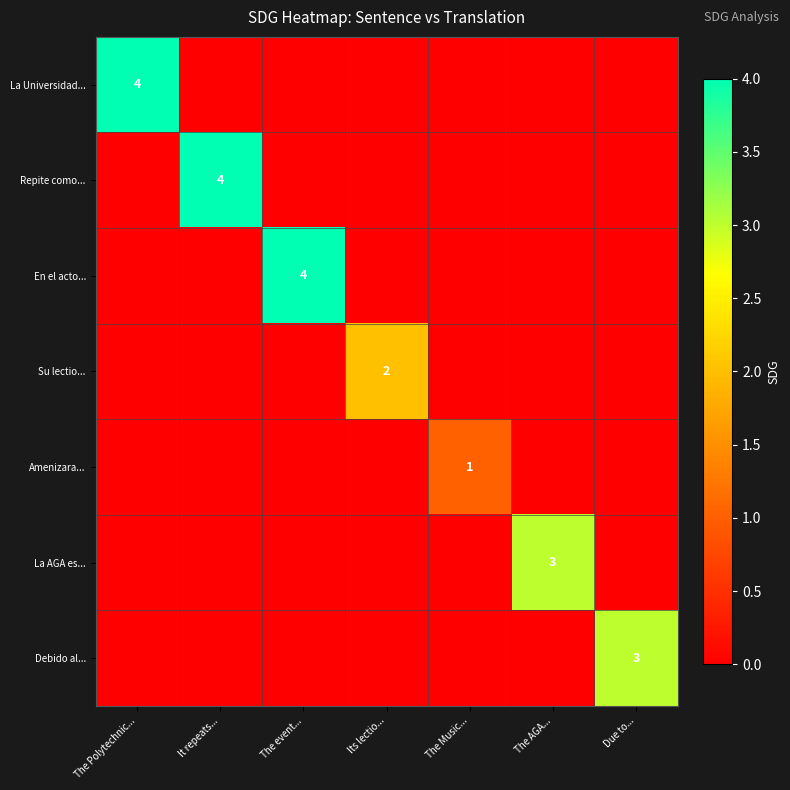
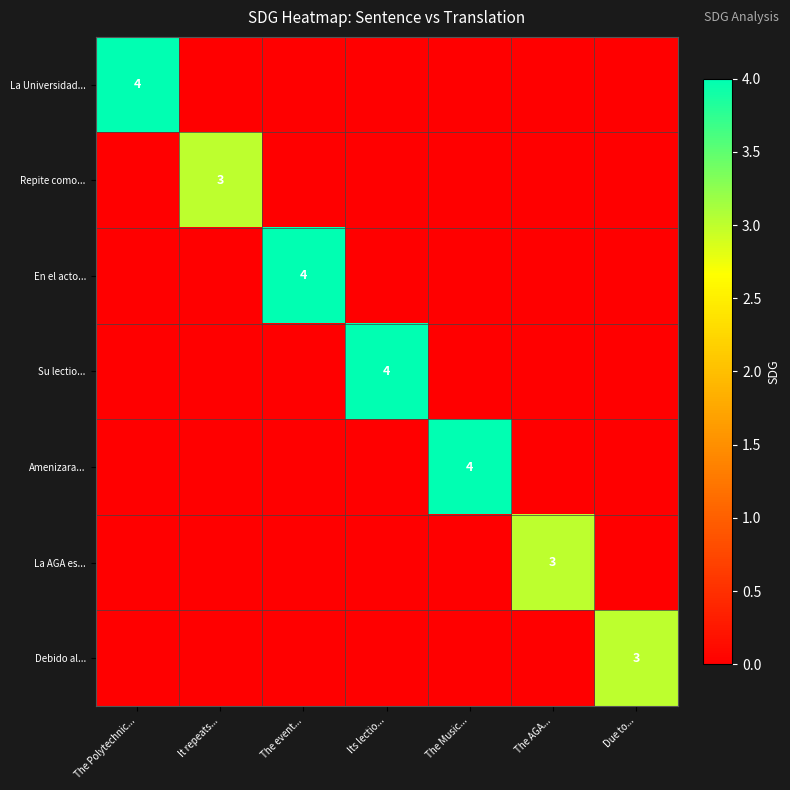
Repite como..., It repeats...: 4 -> 3
Su lectio..., Its lectio...: 2 -> 4
Amenizara..., The Music...: 1 -> 4
